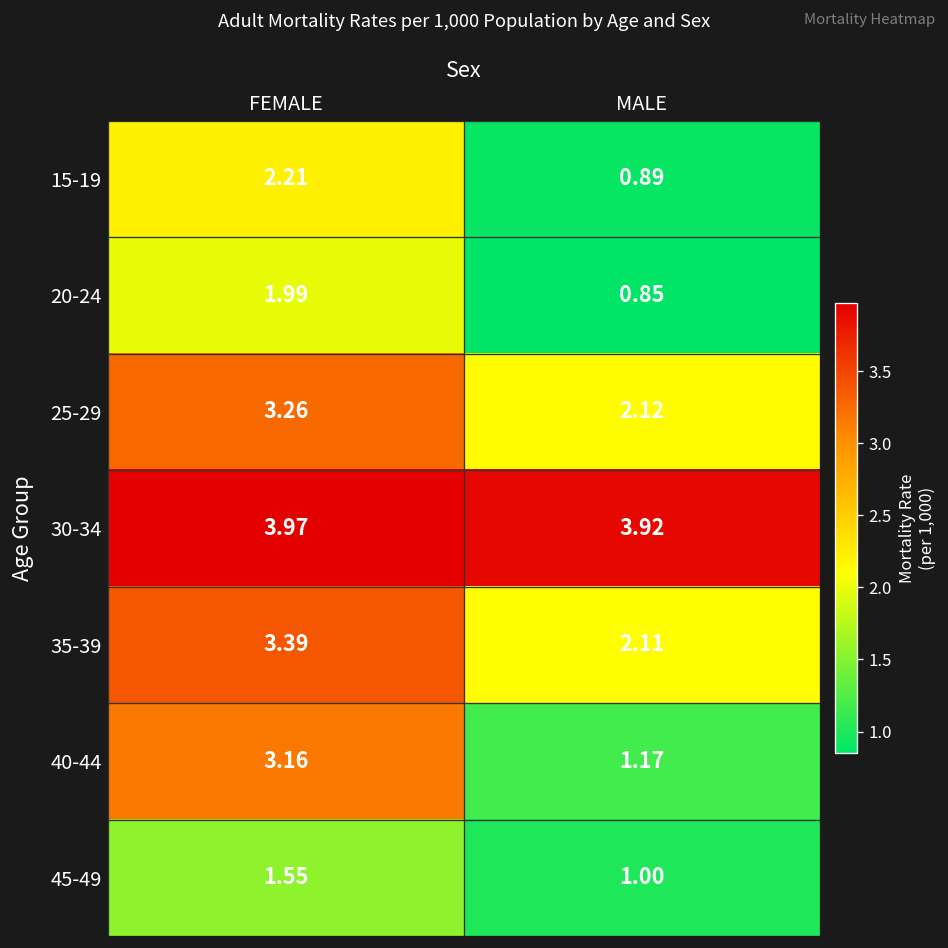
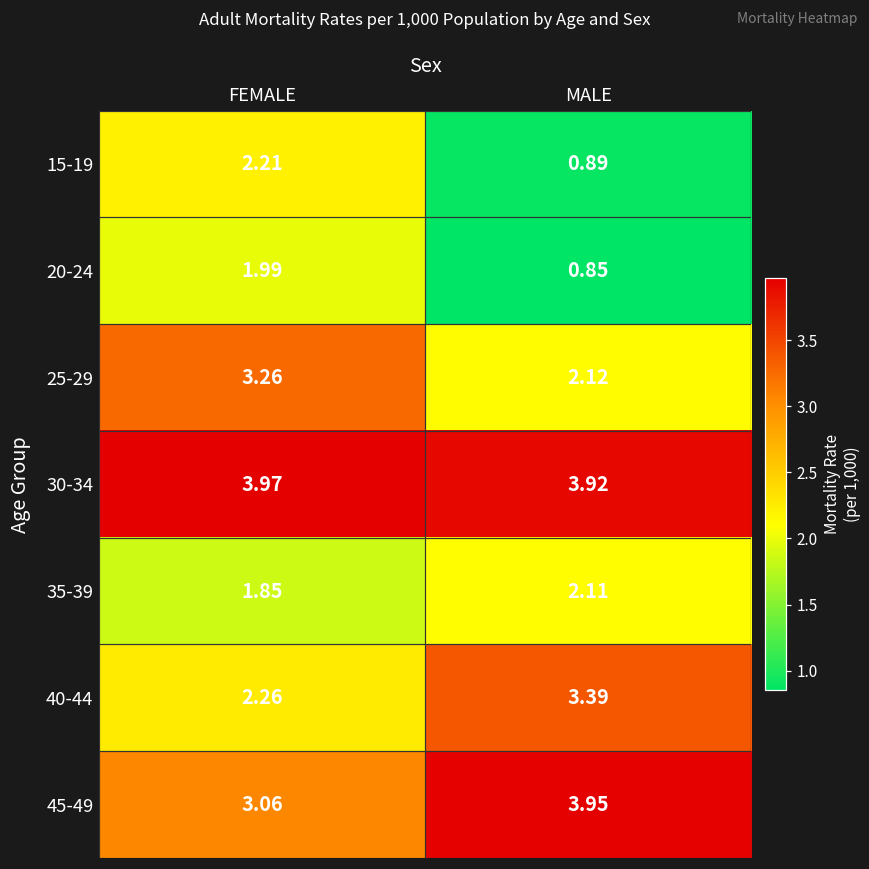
35-39, FEMALE: 3.39 -> 1.85
40-44, FEMALE: 3.16 -> 2.26
40-44, MALE: 1.17 -> 3.39
45-49, FEMALE: 1.55 -> 3.06
45-49, MALE: 1.00 -> 3.95
